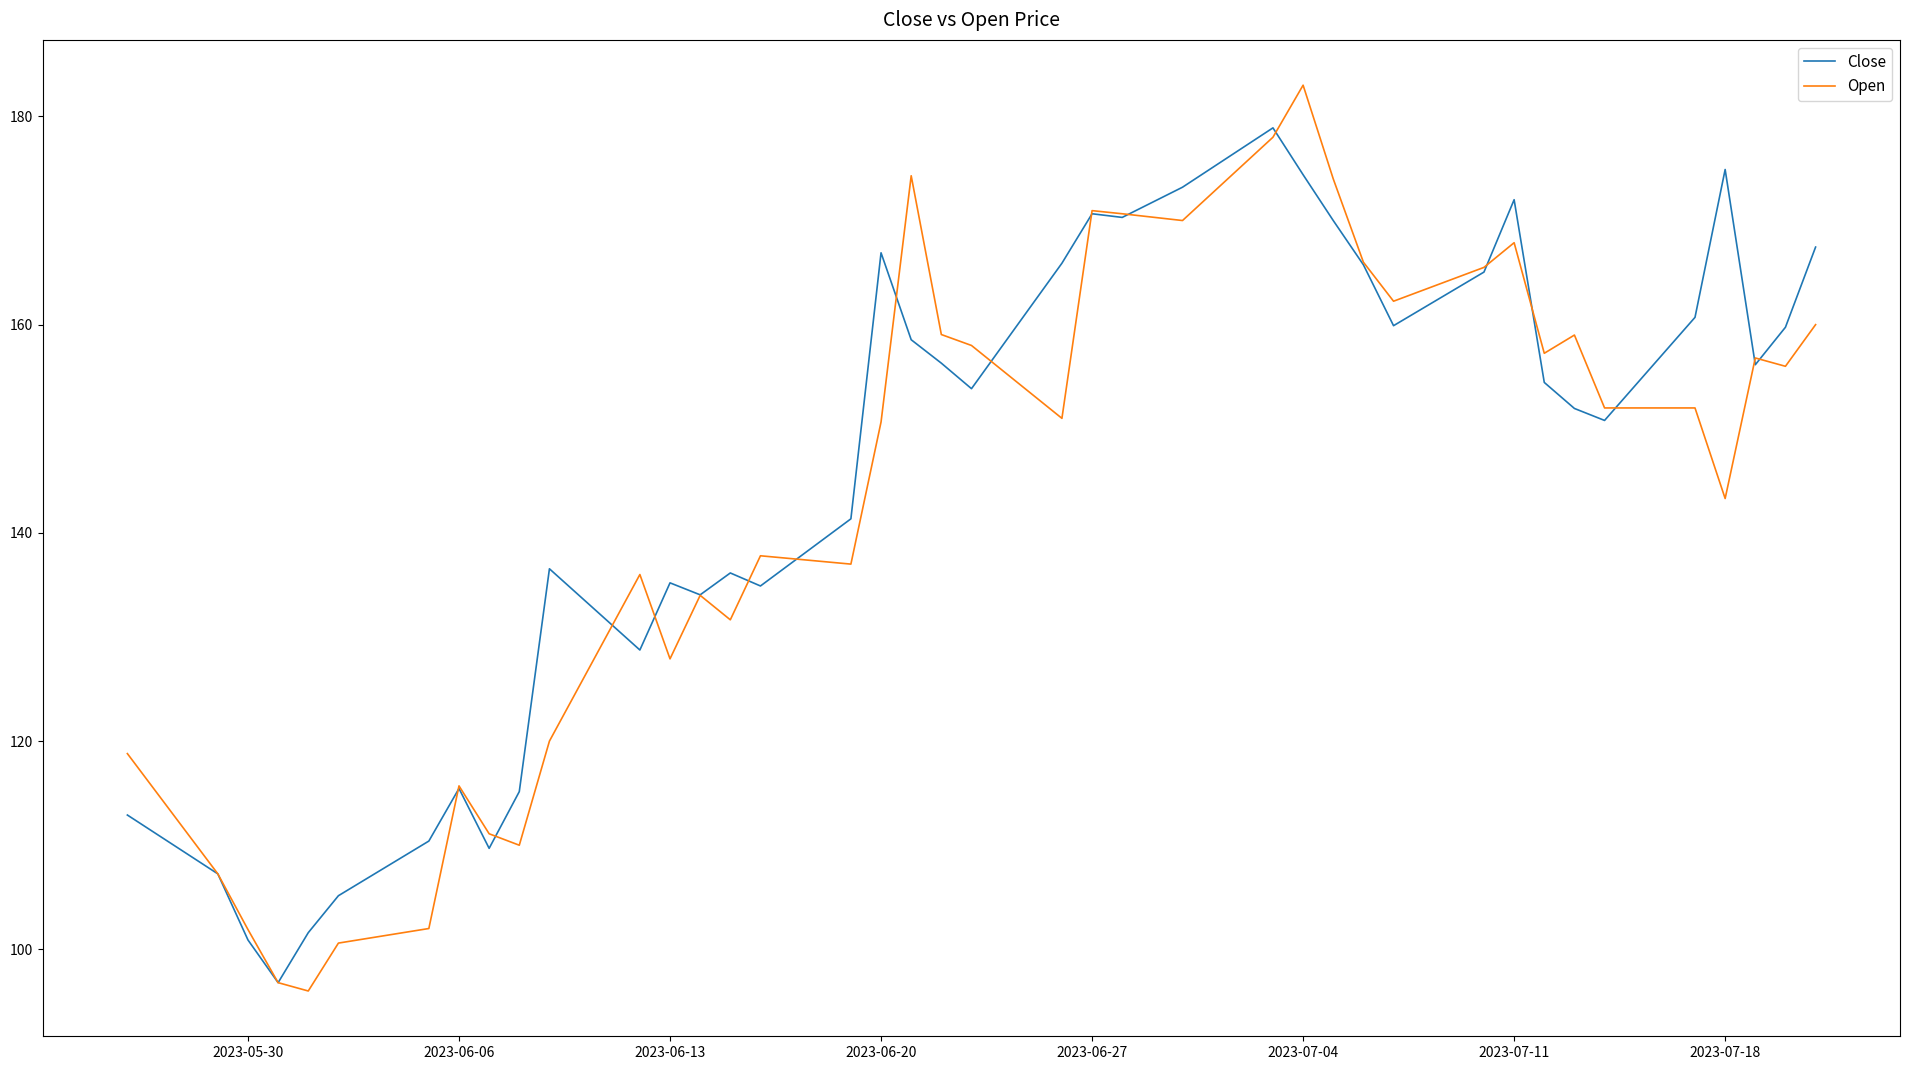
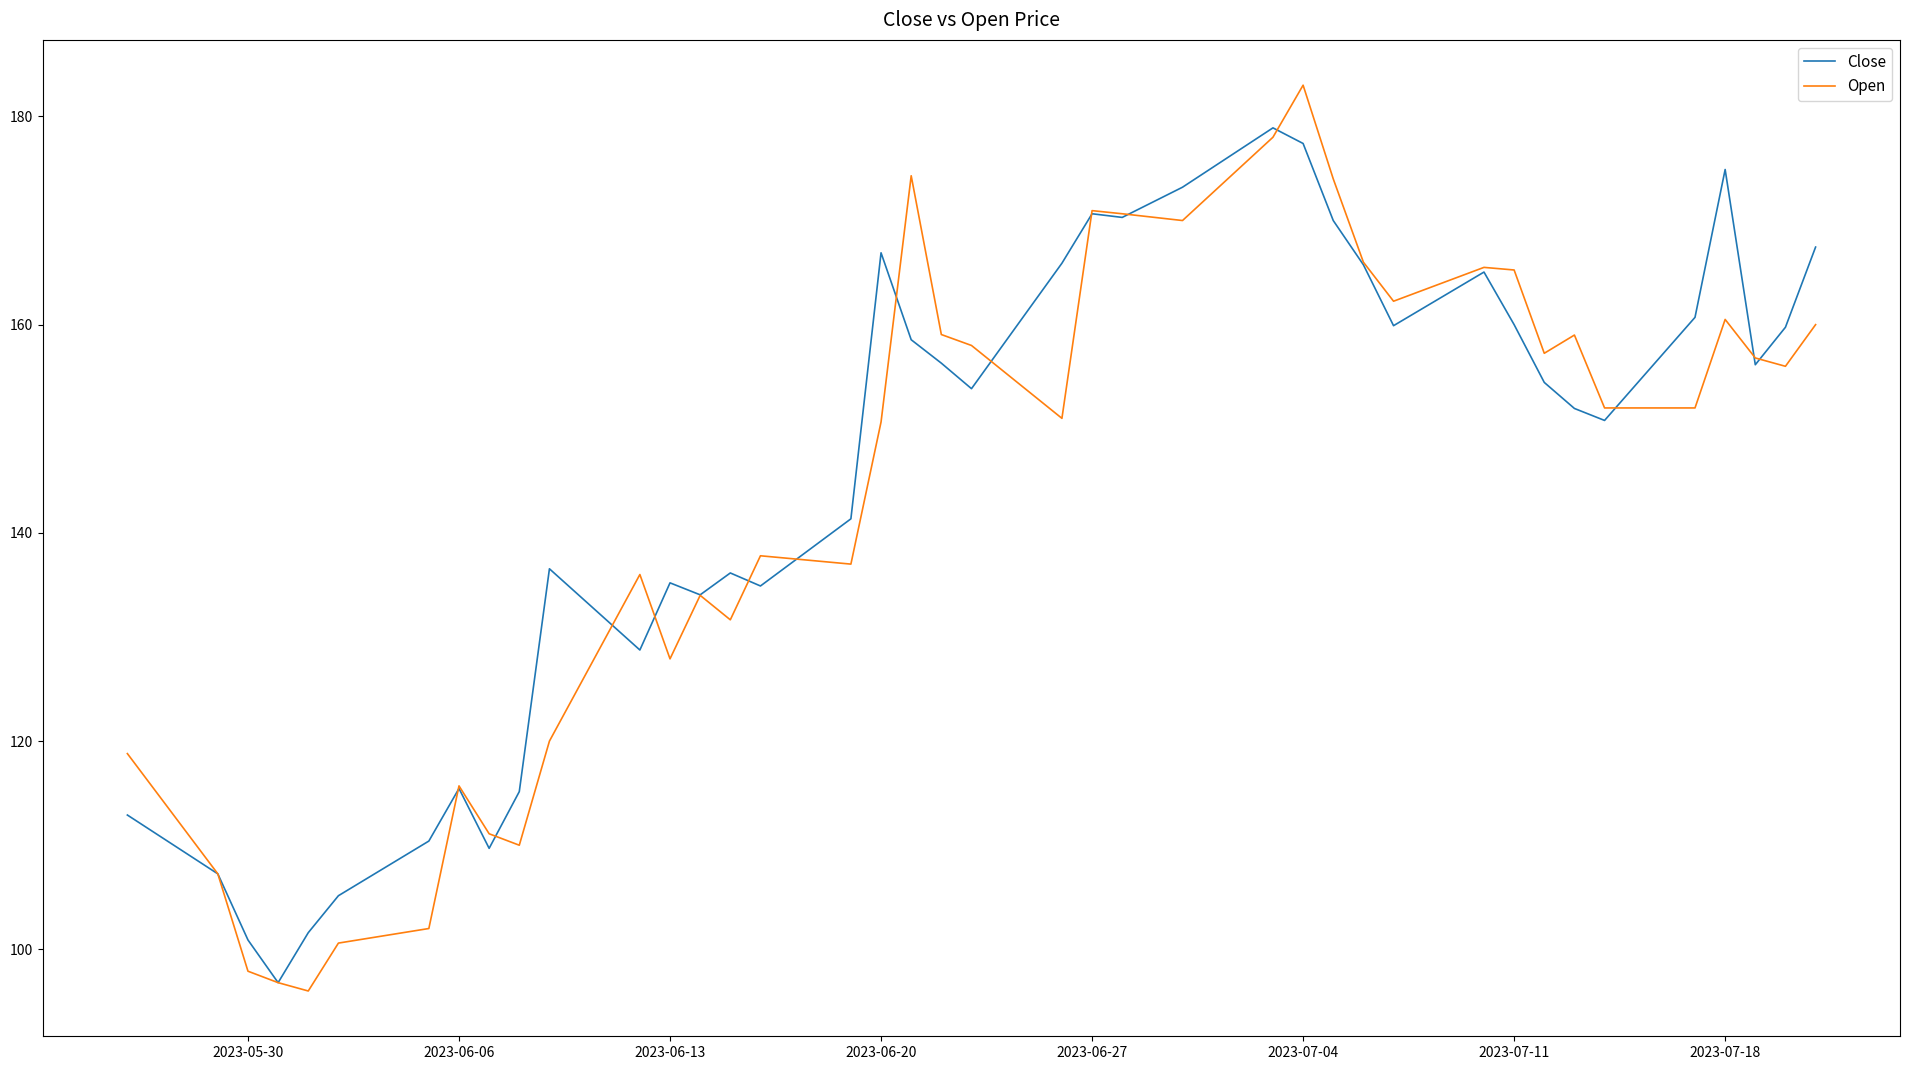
Open, 2023-05-30: 101.9 -> 97.9
Close, 2023-07-04: 174.4 -> 177.4
Close, 2023-07-11: 172 -> 160
Open, 2023-07-11: 167.9 -> 165.3
Open, 2023-07-18: 143.3 -> 160.5
